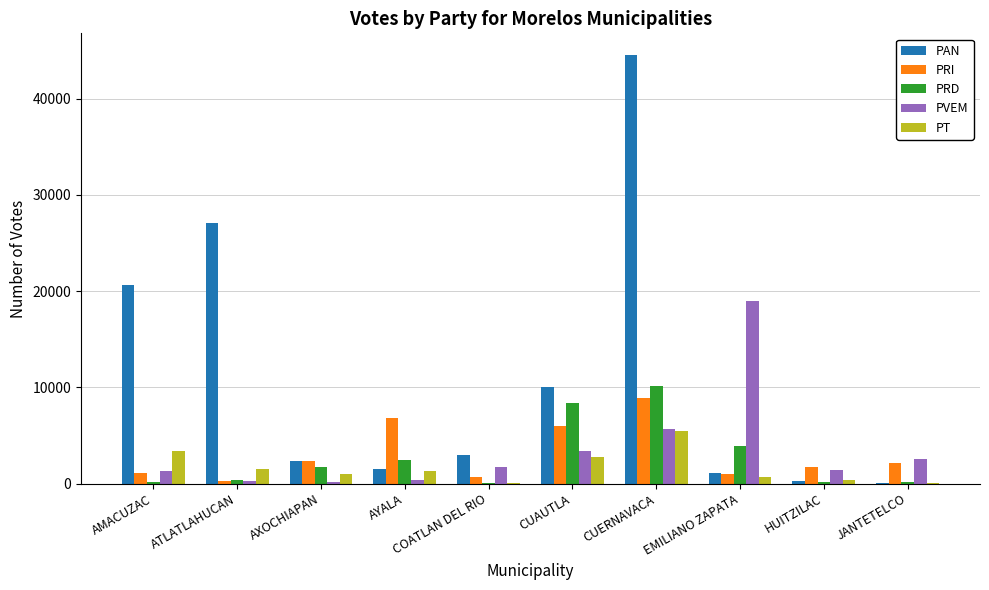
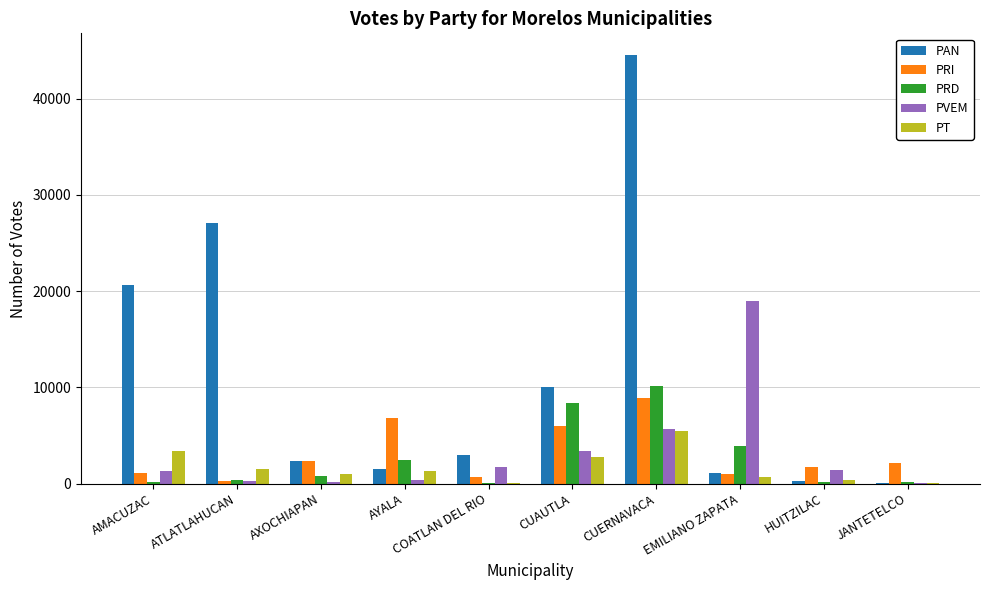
PRD, AXOCHIAPAN: 2000 -> 1000
PVEM, JANTETELCO: 3000 -> 0
